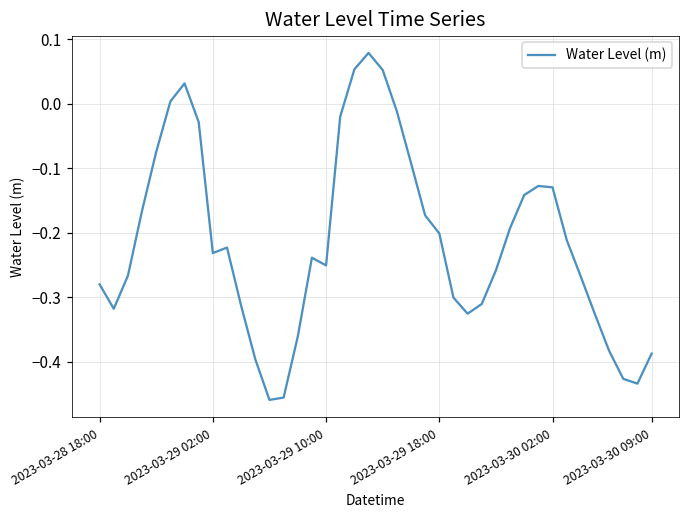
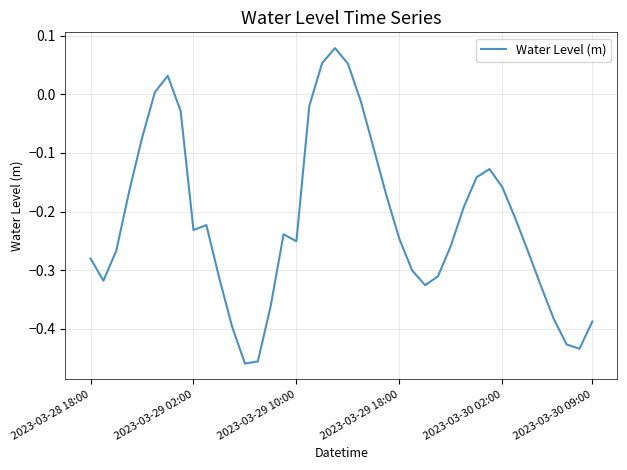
2023-03-29 18:00: -0.20 -> -0.25
2023-03-30 02:00: -0.13 -> -0.16
